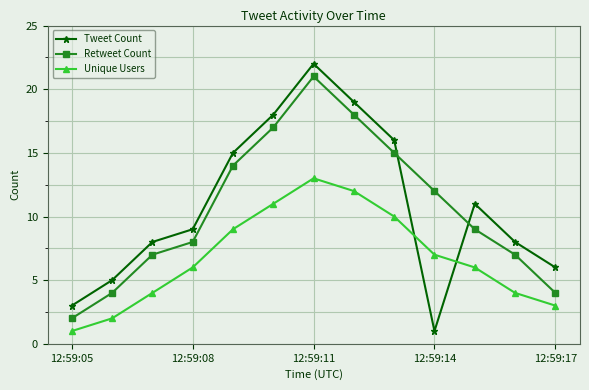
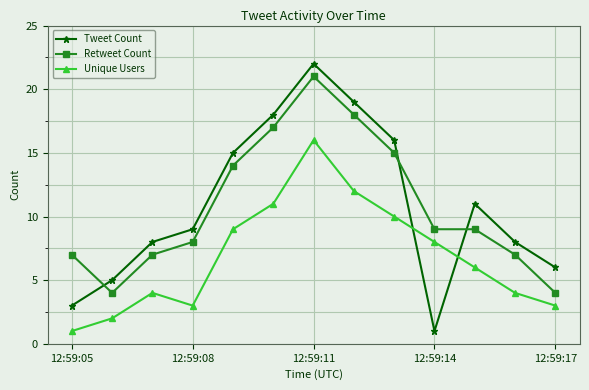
Retweet Count, 12:59:05: 2 -> 7
Unique Users, 12:59:08: 6 -> 3
Unique Users, 12:59:11: 13 -> 16
Retweet Count, 12:59:14: 12 -> 9
Unique Users, 12:59:14: 7 -> 8
